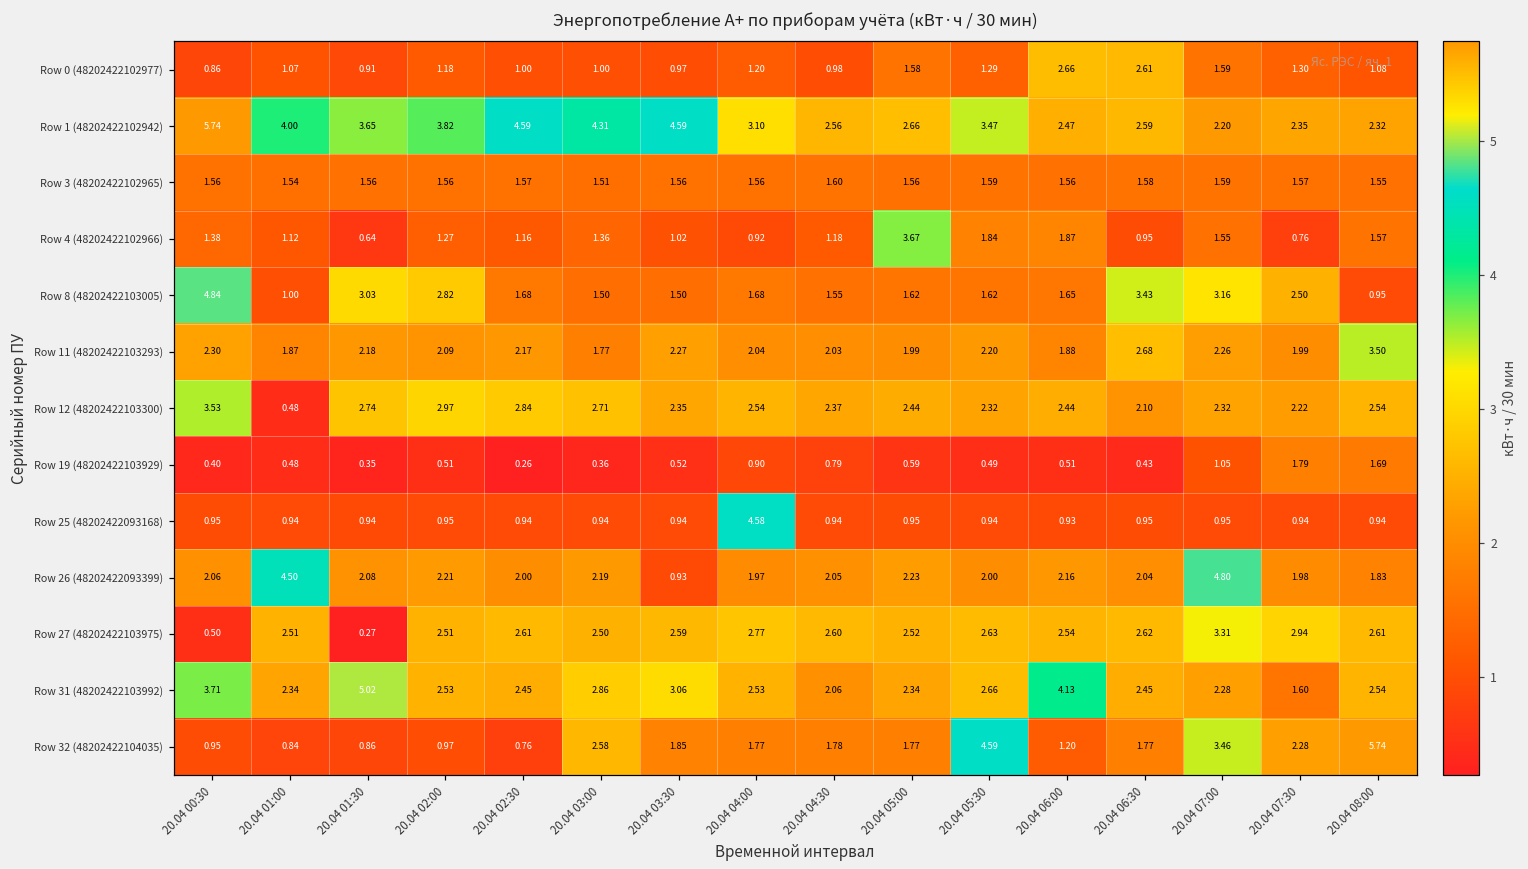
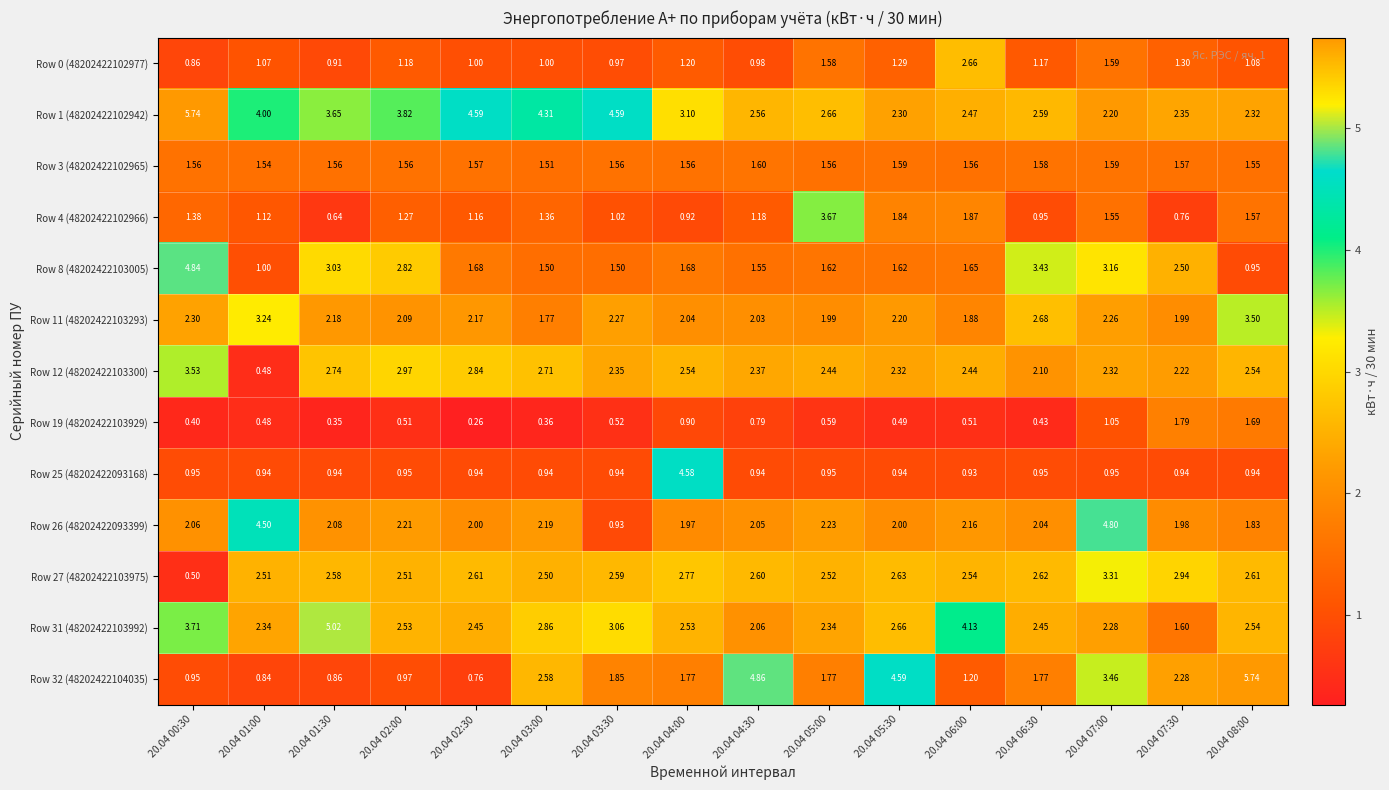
Row 0 (48202422102977), 20.04 06:30: 2.61 -> 1.17
Row 1 (48202422102942), 20.04 05:30: 3.47 -> 2.30
Row 11 (48202422103293), 20.04 01:00: 1.87 -> 3.24
Row 27 (48202422103975), 20.04 01:30: 0.27 -> 2.58
Row 32 (48202422104035), 20.04 04:30: 1.78 -> 4.86
